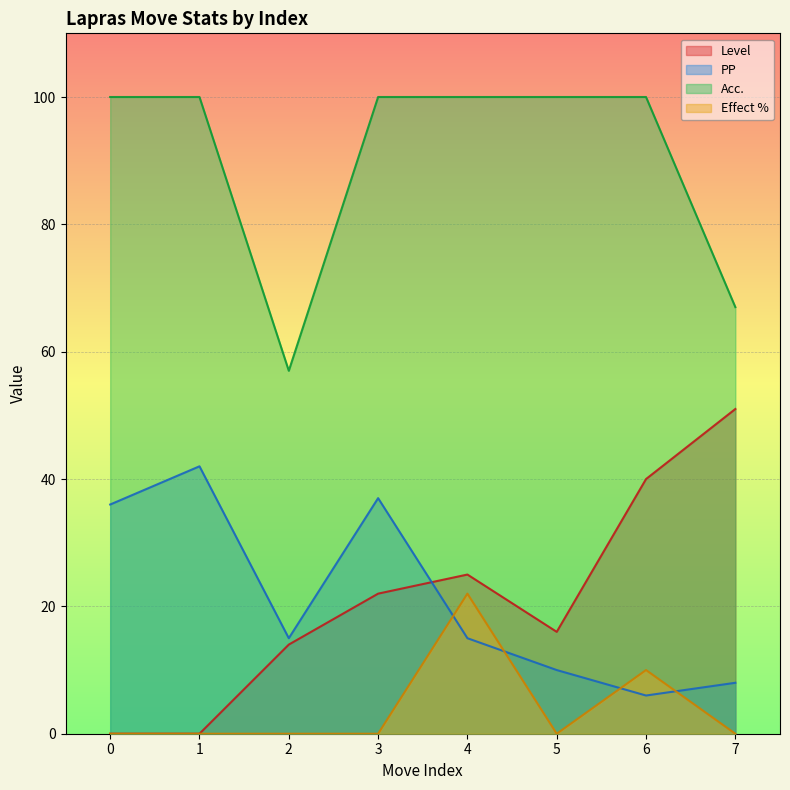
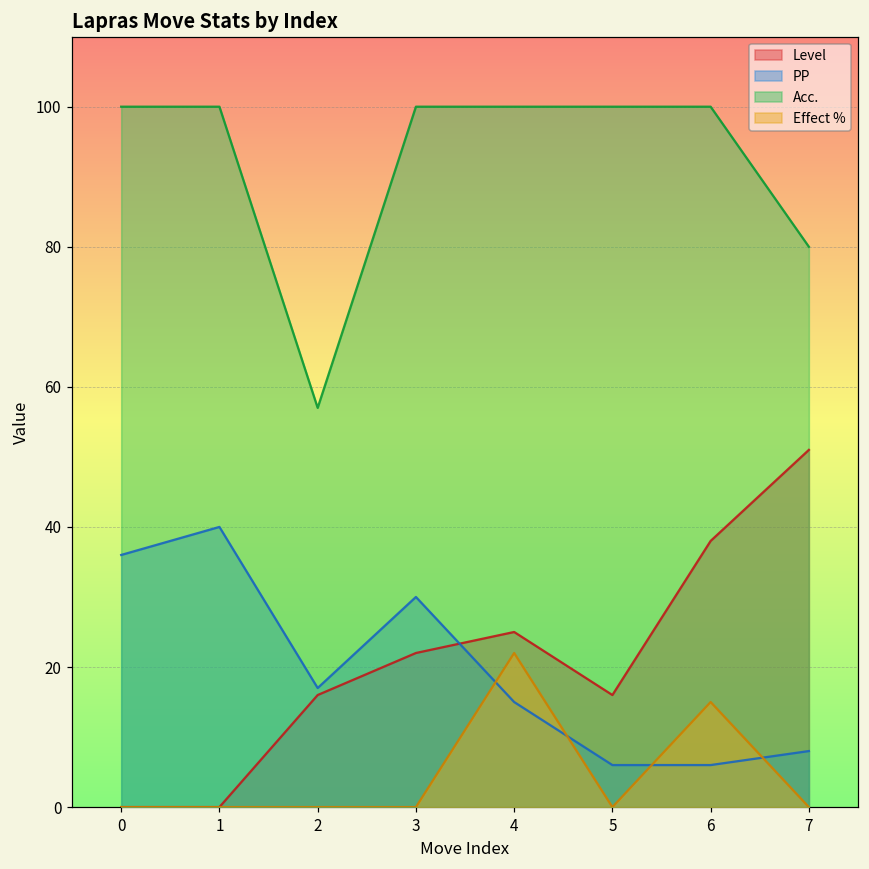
PP, 1: 42 -> 40
Level, 2: 14 -> 16
PP, 2: 15 -> 17
PP, 3: 37 -> 30
PP, 5: 10 -> 6
Level, 6: 40 -> 38
Effect %, 6: 10 -> 15
Acc., 7: 67 -> 80
